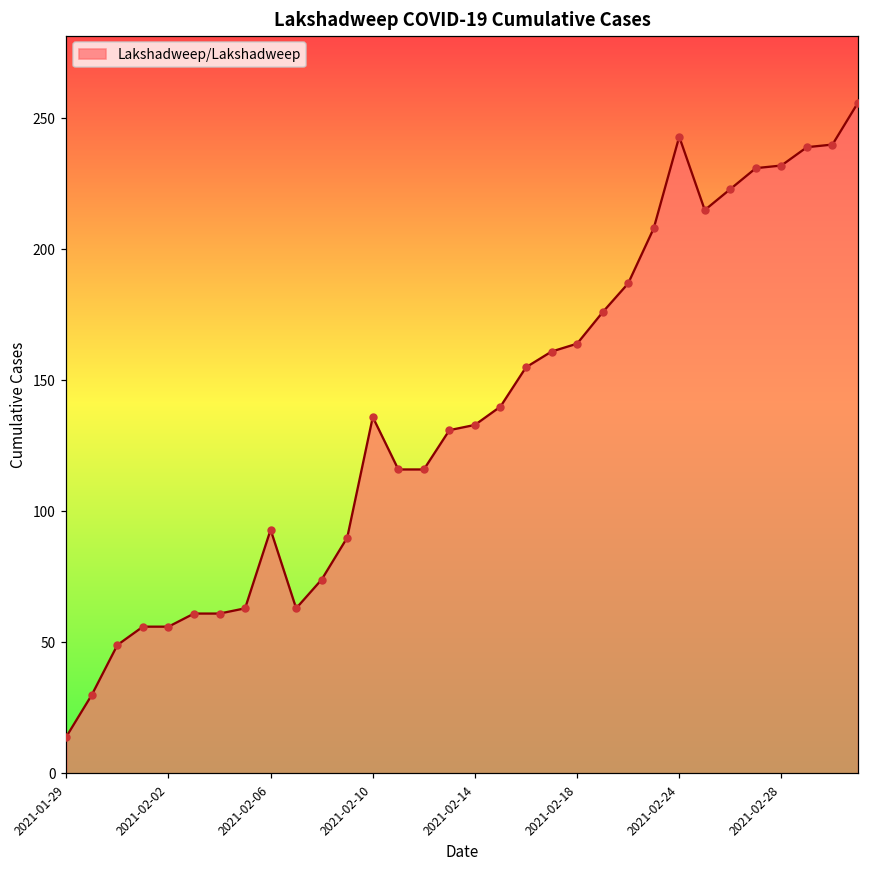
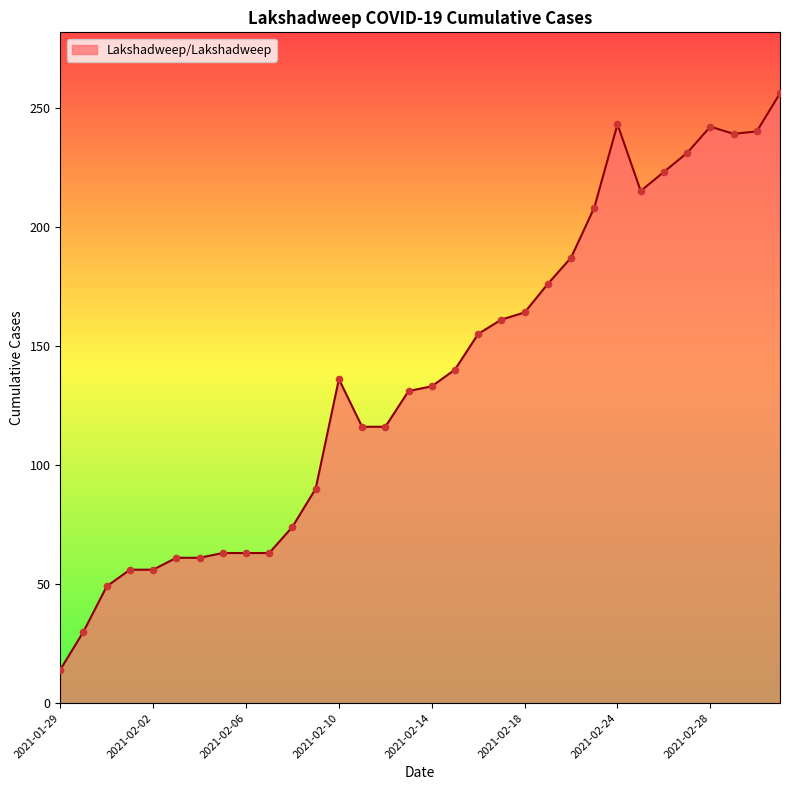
2021-02-06: 93 -> 63
2021-02-28: 232 -> 242
